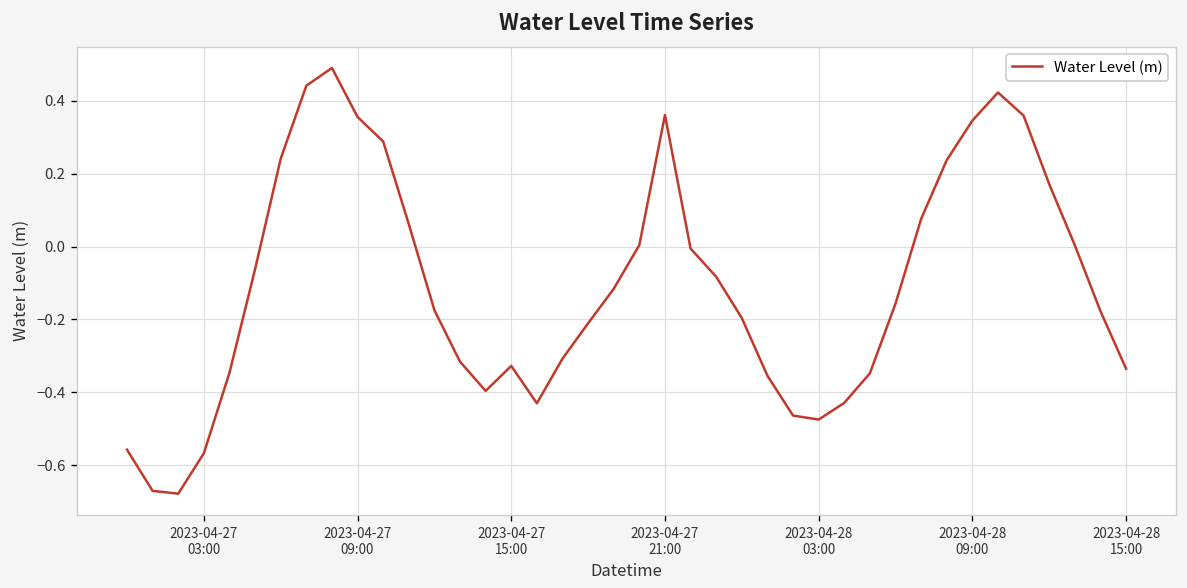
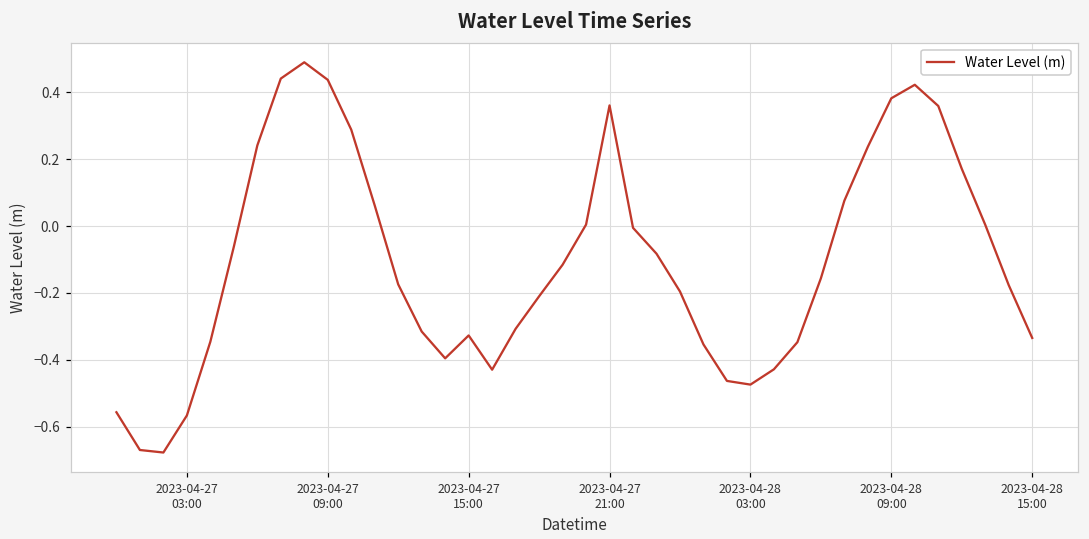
2023-04-27 09:00: 0.36 -> 0.44
2023-04-28 09:00: 0.35 -> 0.38
